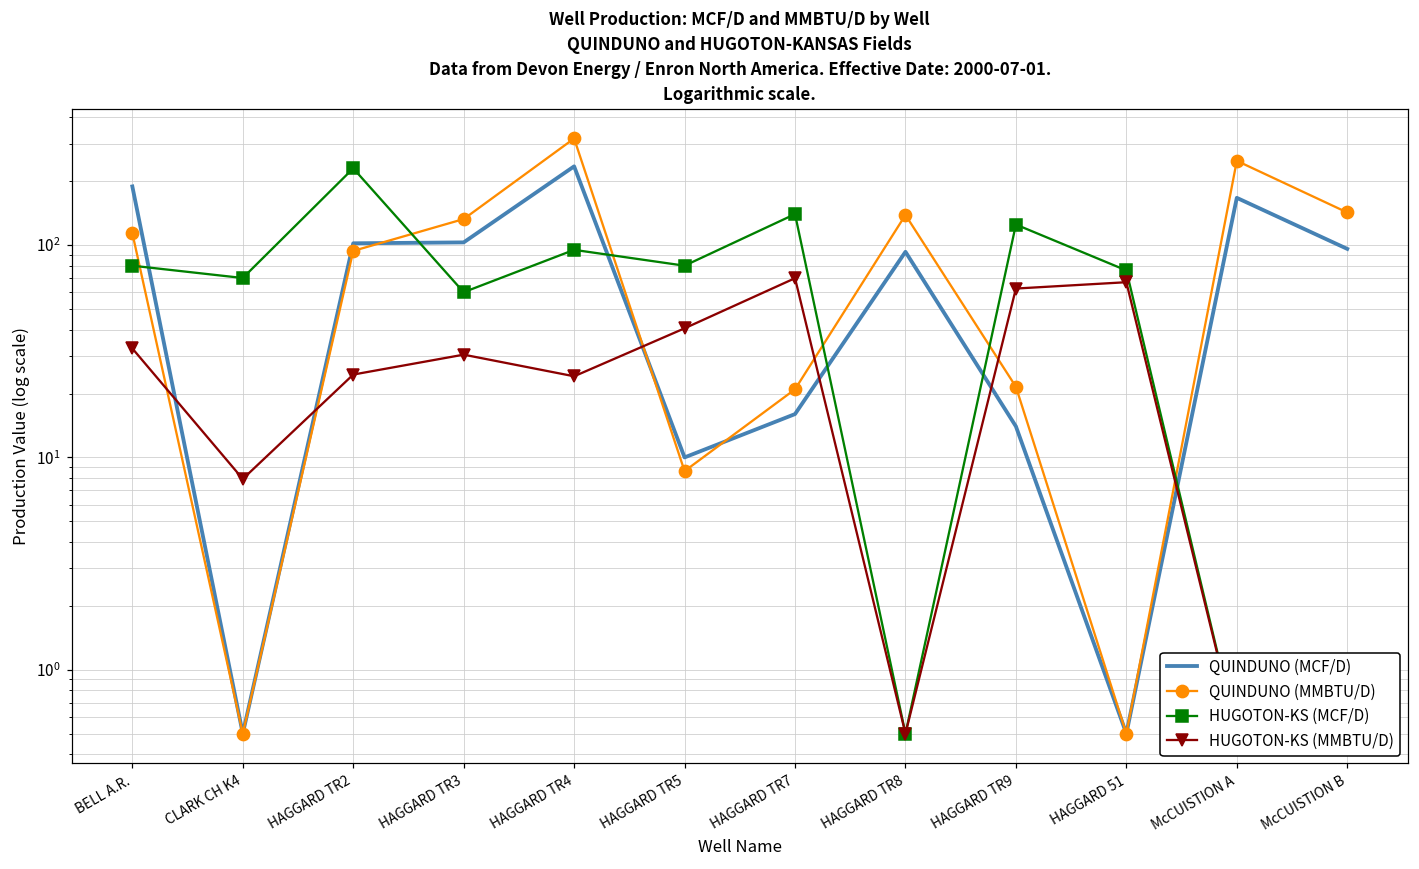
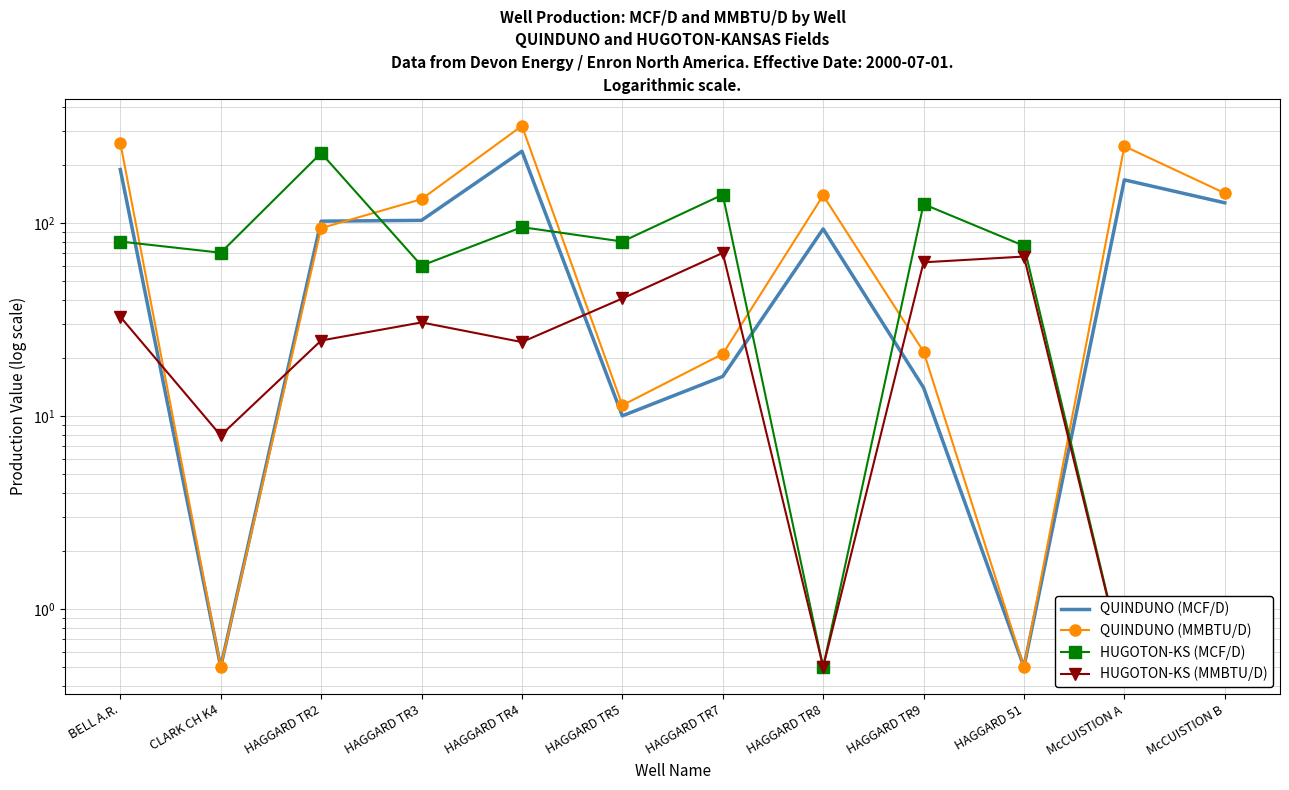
QUINDUNO (MMBTU/D), BELL A.R.: 110 -> 260
QUINDUNO (MMBTU/D), HAGGARD TR5: 9 -> 11
QUINDUNO (MCF/D), McCUISTION B: 100 -> 130
